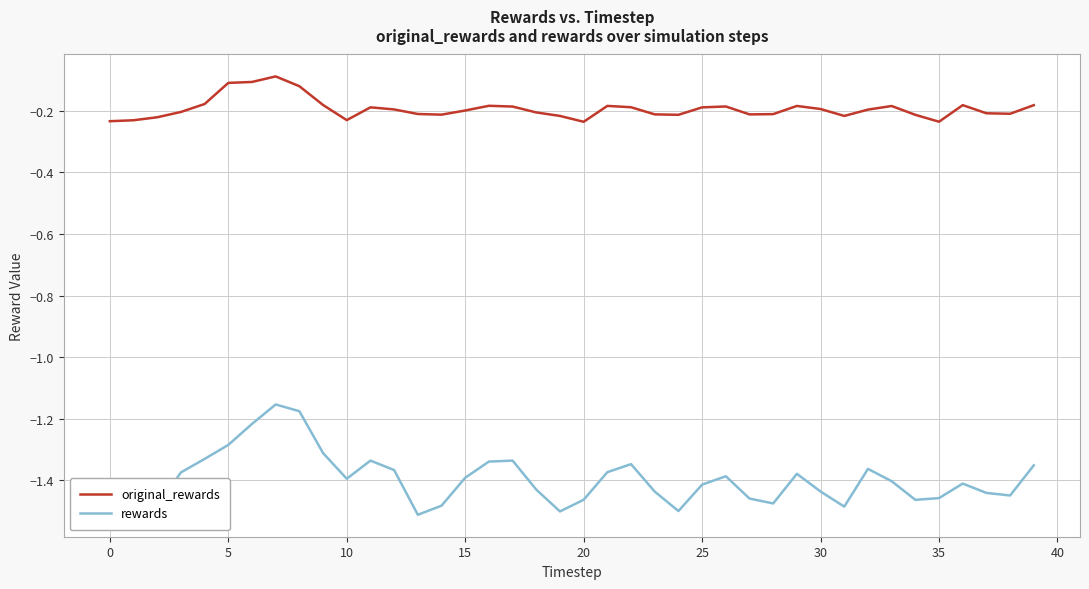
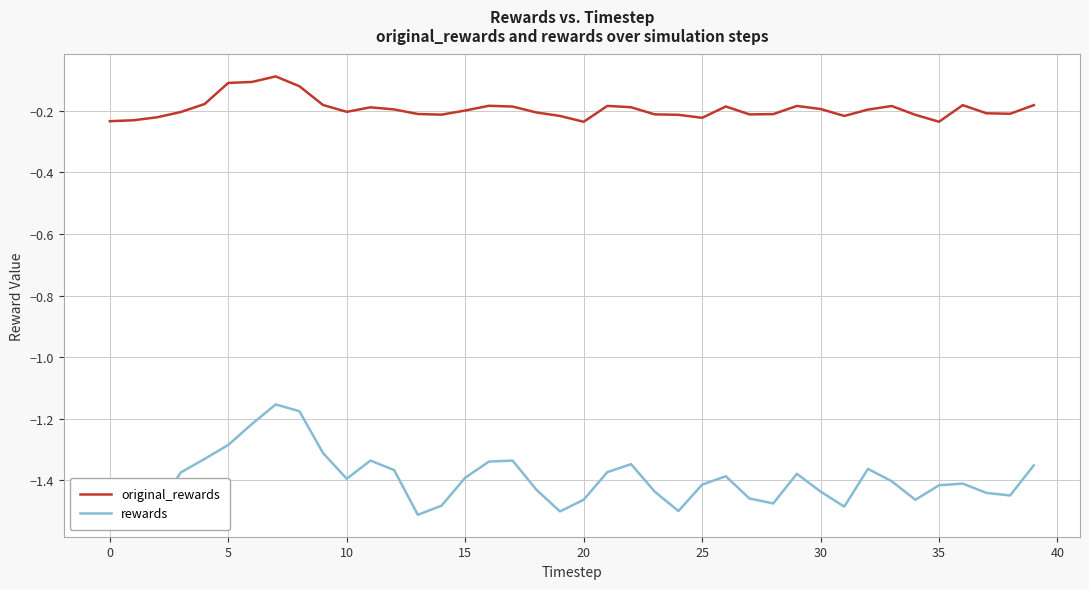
original_rewards, 10: -0.23 -> -0.20
original_rewards, 25: -0.19 -> -0.22
rewards, 35: -1.46 -> -1.42
